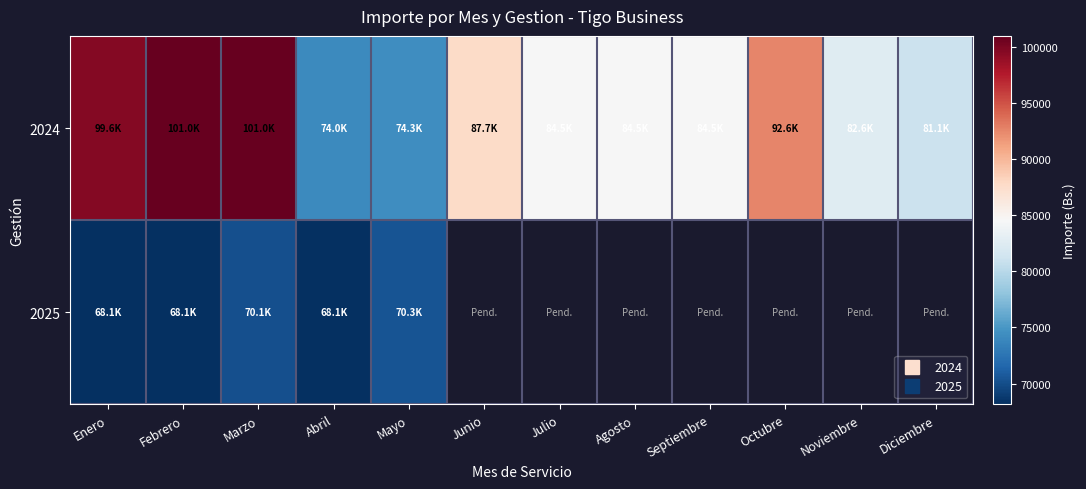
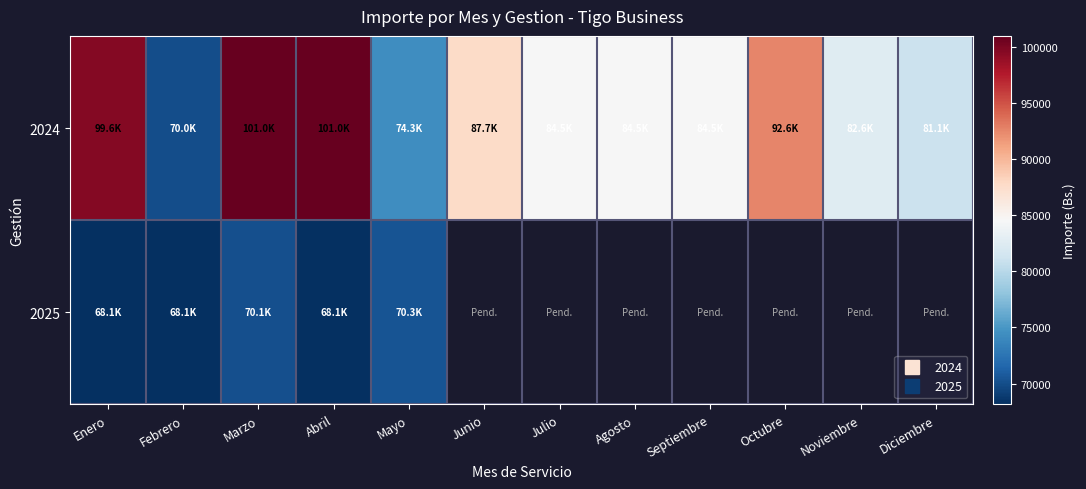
2024, Febrero: 101.0K -> 70.0K
2024, Abril: 74.0K -> 101.0K
